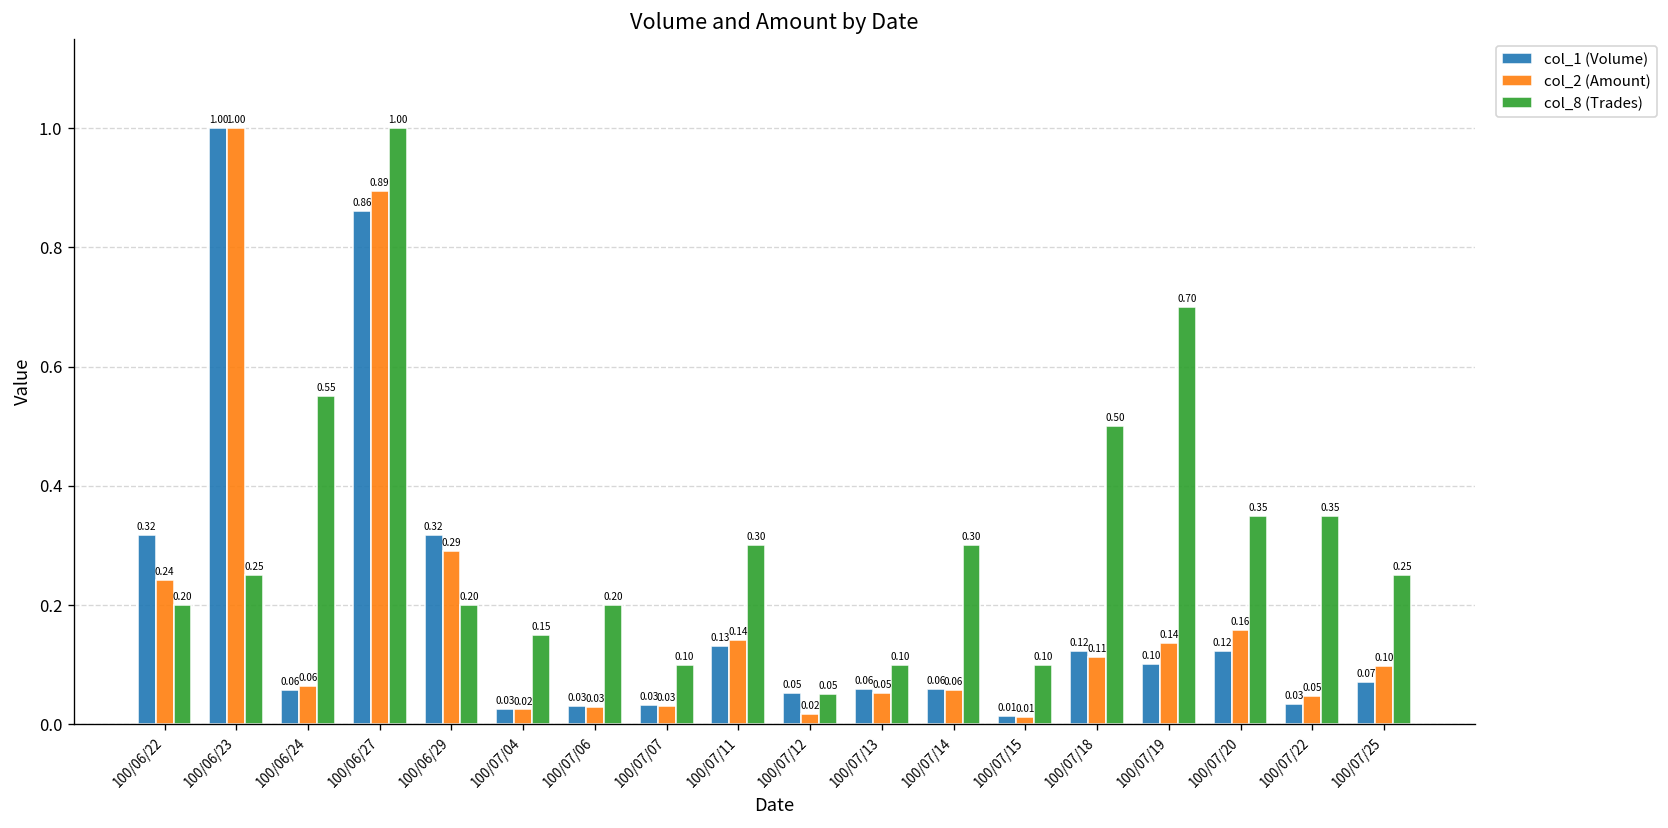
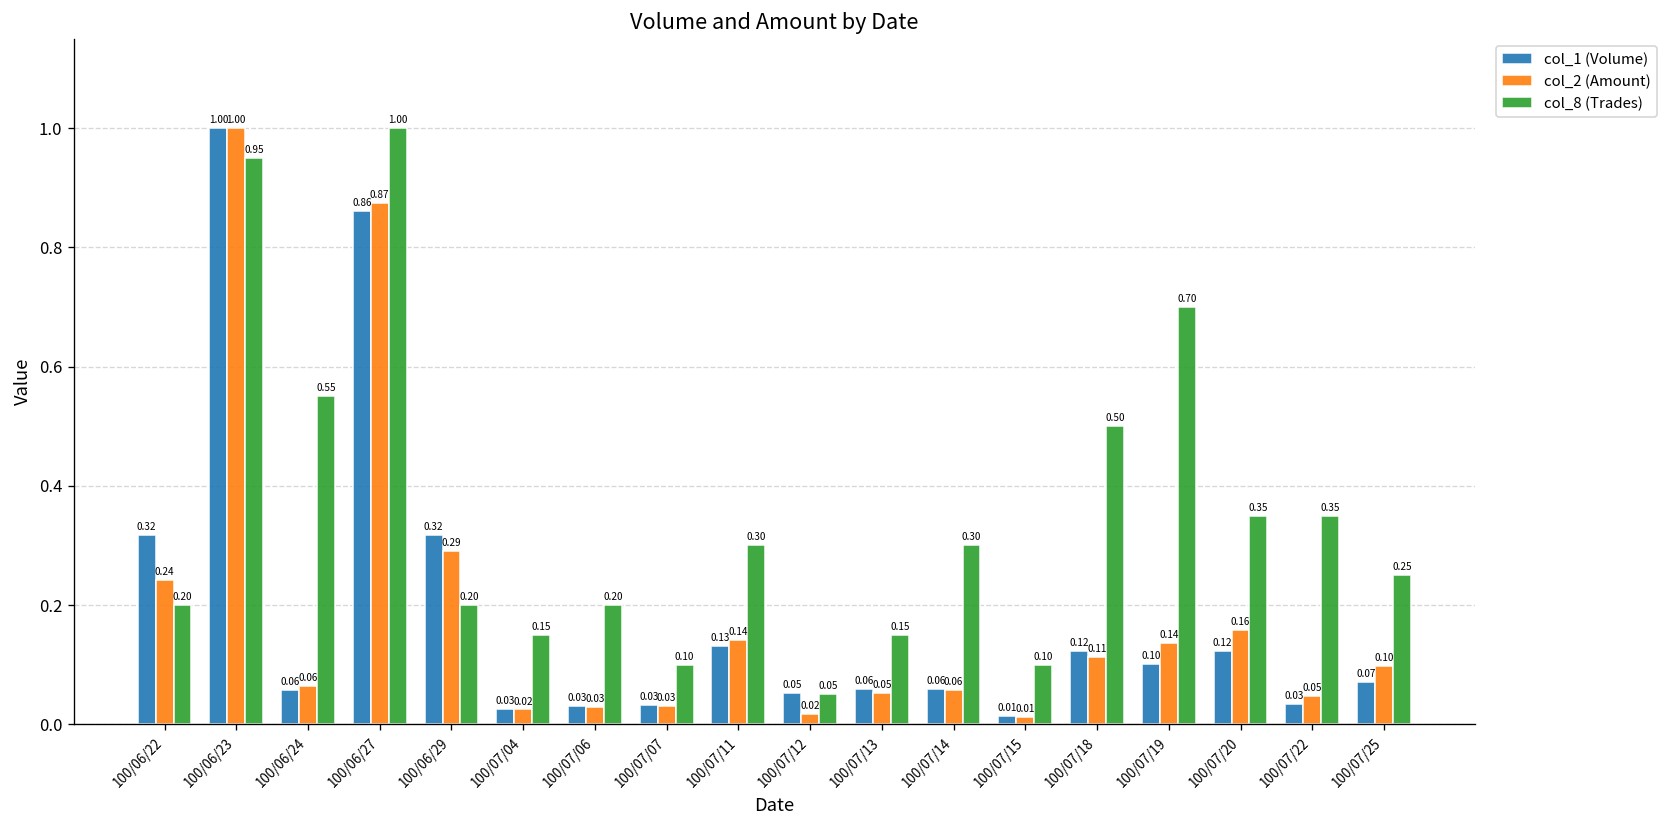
col_8 (Trades), 100/06/23: 0.25 -> 0.95
col_2 (Amount), 100/06/27: 0.89 -> 0.87
col_8 (Trades), 100/07/13: 0.10 -> 0.15
